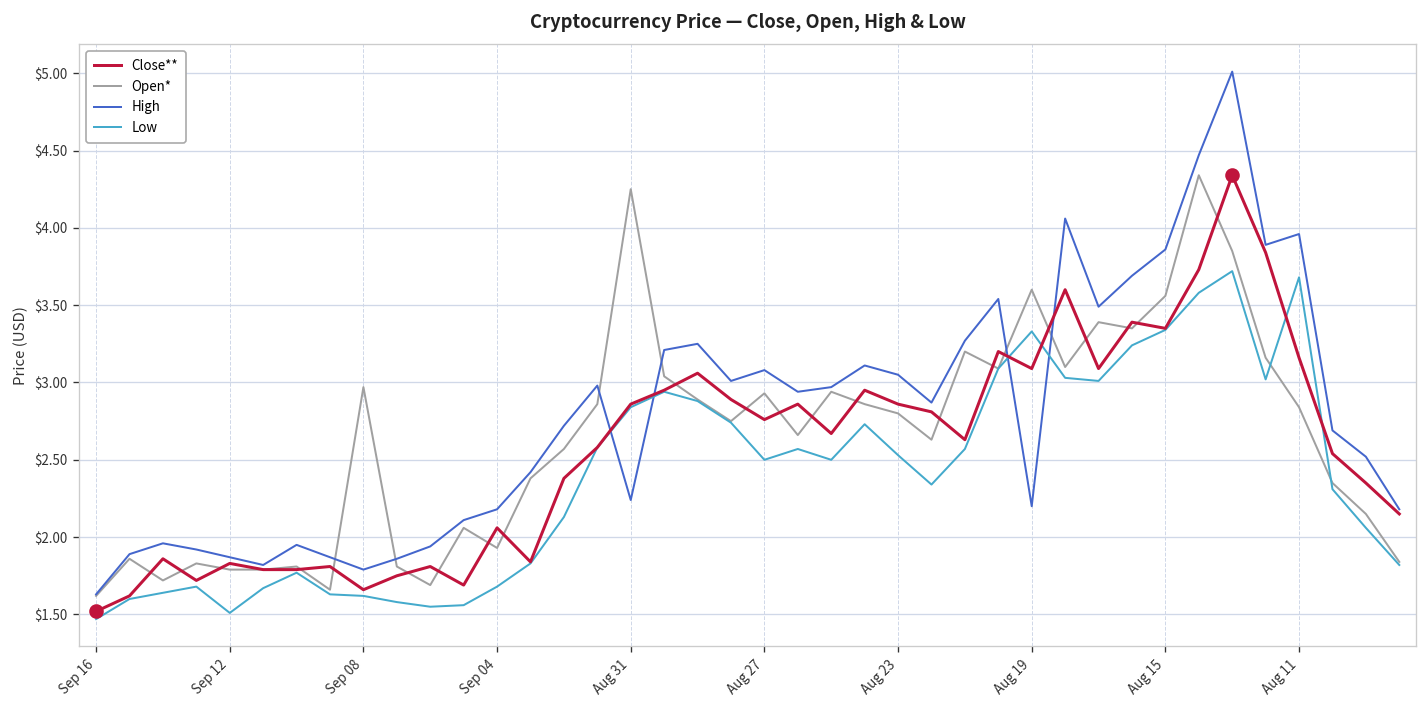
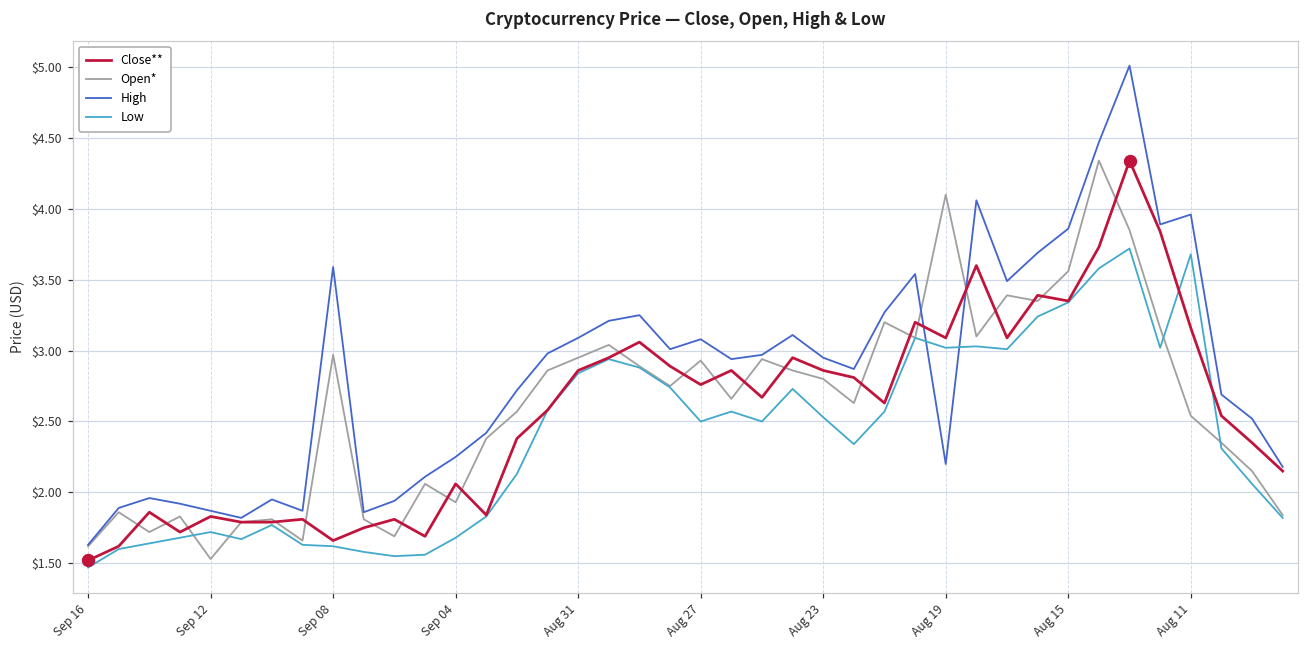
Open*, Sep 12: $1.79 -> $1.53
Low, Sep 12: $1.51 -> $1.72
High, Sep 08: $1.79 -> $3.59
High, Sep 04: $2.18 -> $2.25
Open*, Aug 31: $4.25 -> $2.95
High, Aug 31: $2.24 -> $3.09
High, Aug 23: $3.05 -> $2.95
Open*, Aug 19: $3.6 -> $4.1
Low, Aug 19: $3.33 -> $3.02
Open*, Aug 11: $2.84 -> $2.54
